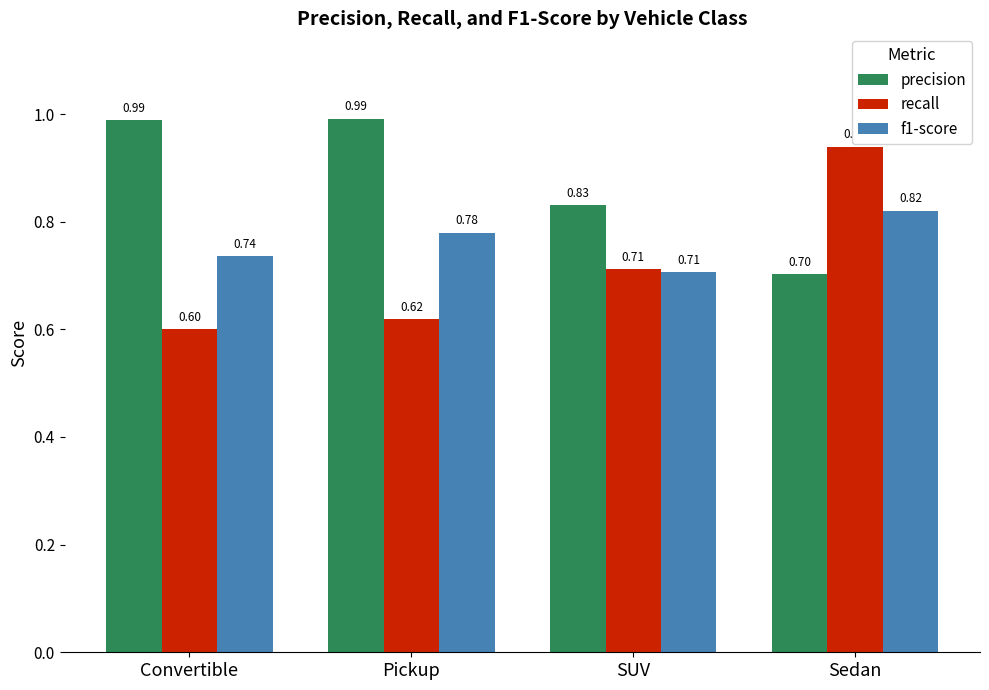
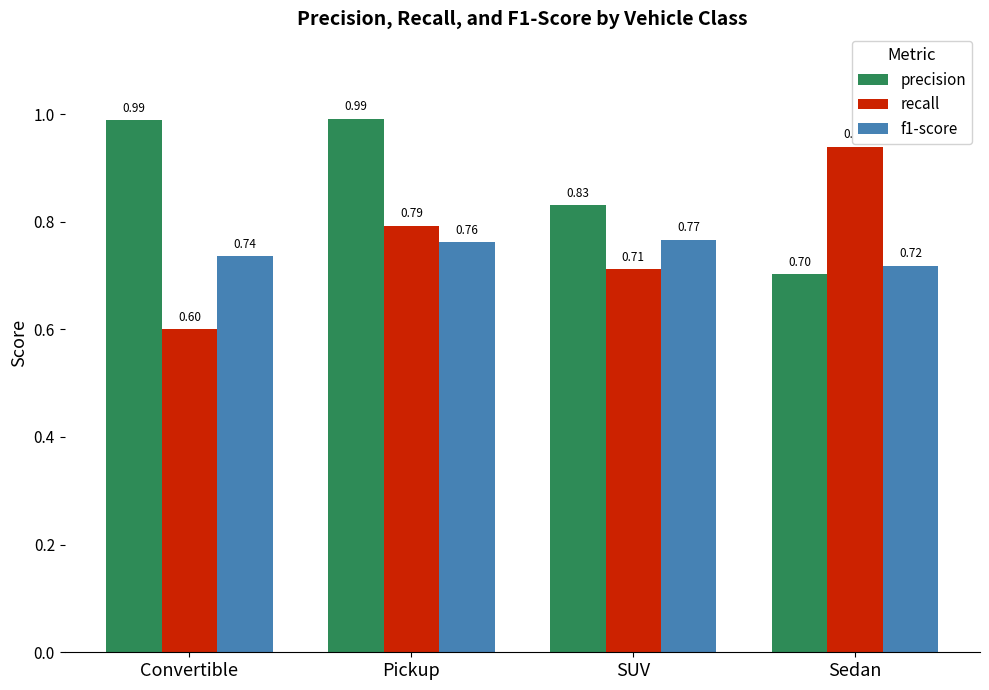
recall, Pickup: 0.62 -> 0.79
f1-score, Pickup: 0.78 -> 0.76
f1-score, SUV: 0.71 -> 0.77
f1-score, Sedan: 0.82 -> 0.72
